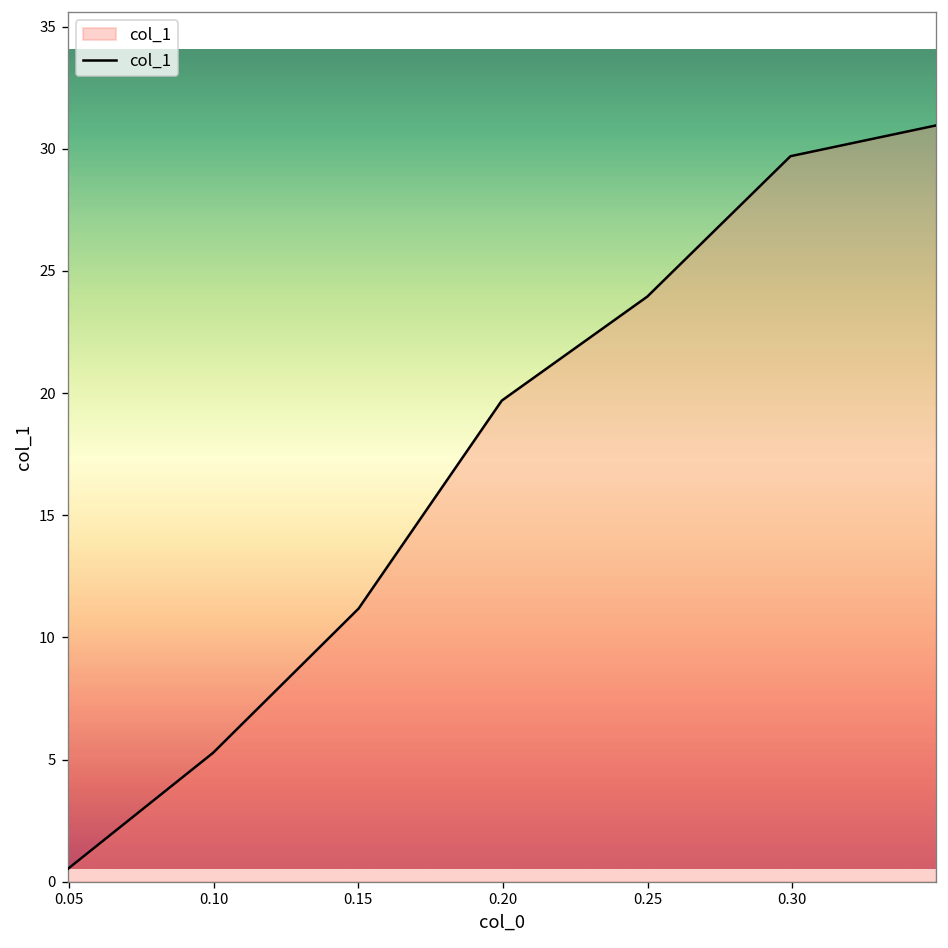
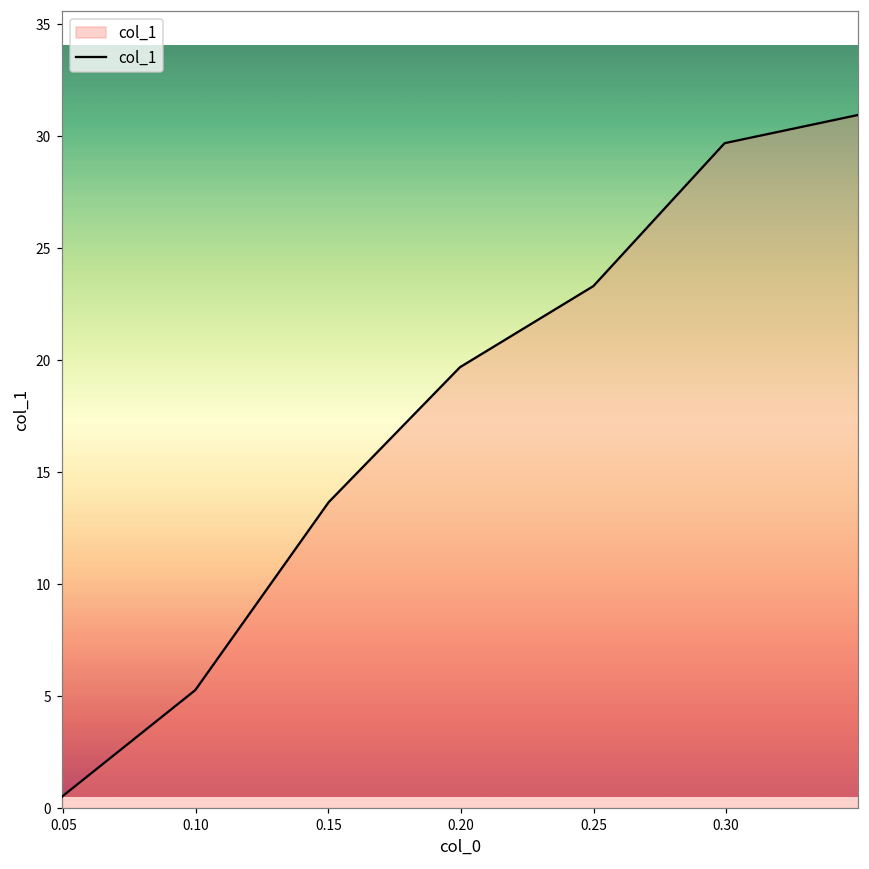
0.15: 11.2 -> 13.7
0.25: 24.0 -> 23.3
